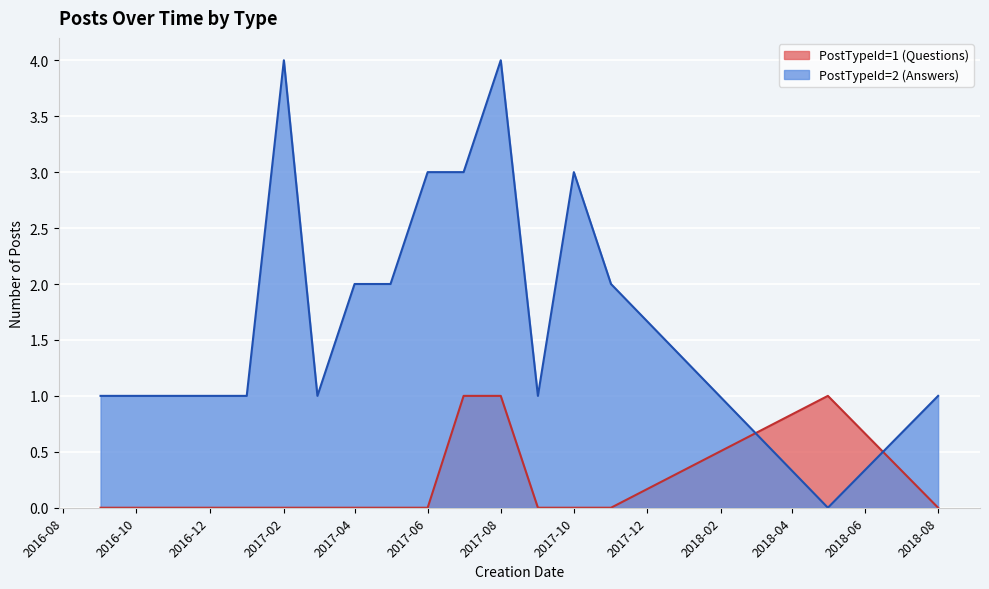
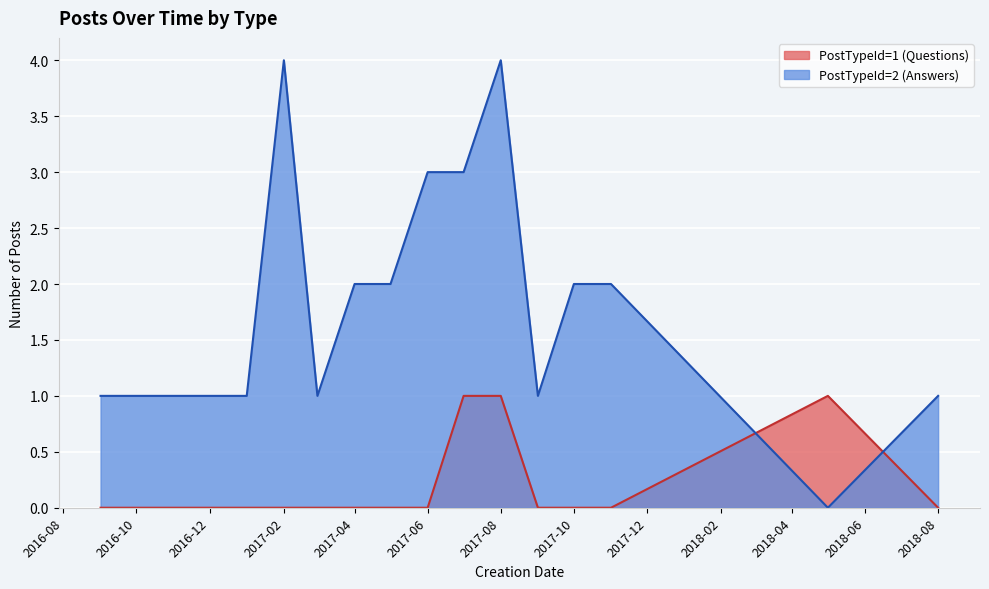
PostTypeId=2 (Answers), 2017-10: 3 -> 2
